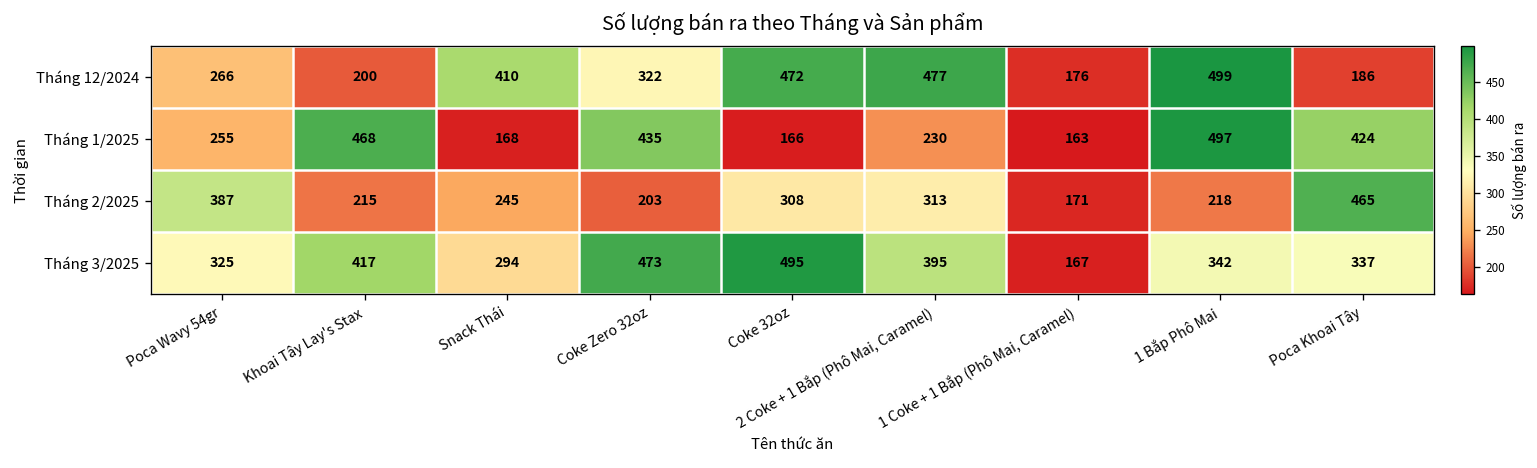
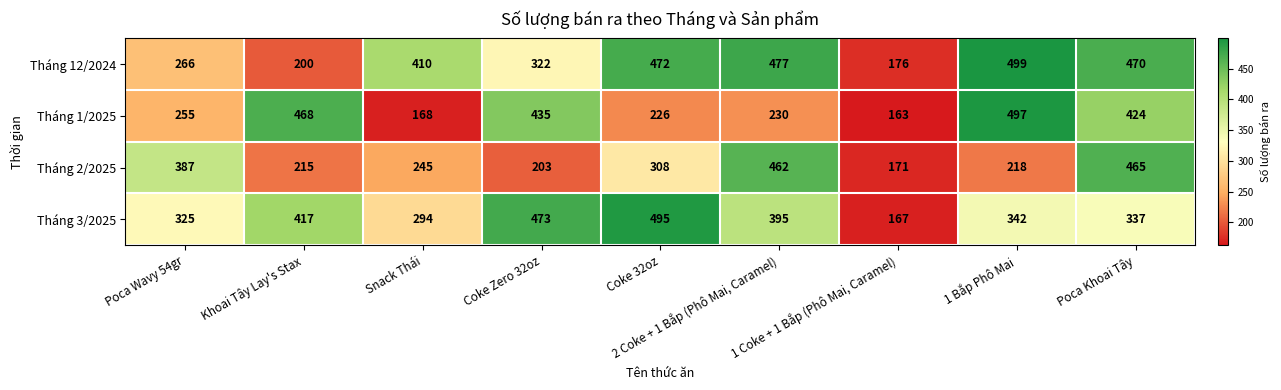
Tháng 12/2024, Poca Khoai Tây: 186 -> 470
Tháng 1/2025, Coke 32oz: 166 -> 226
Tháng 2/2025, 2 Coke + 1 Bắp (Phô Mai, Caramel): 313 -> 462
